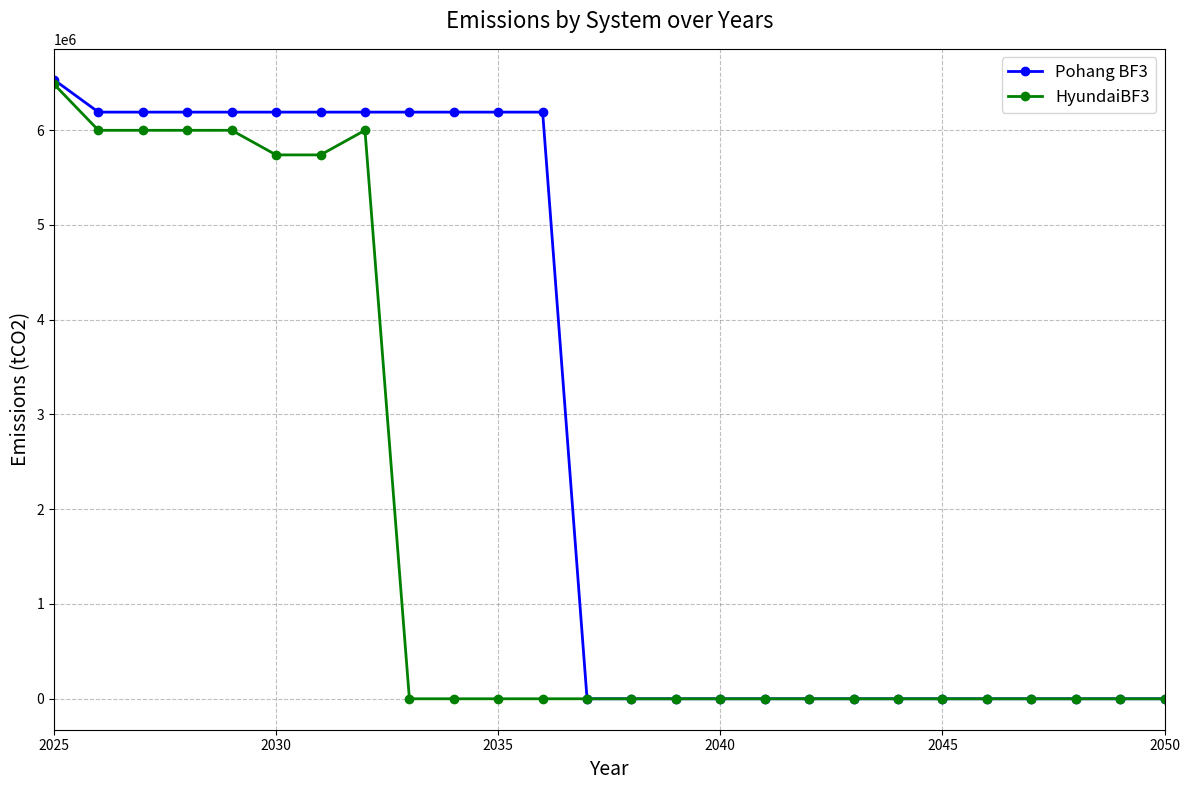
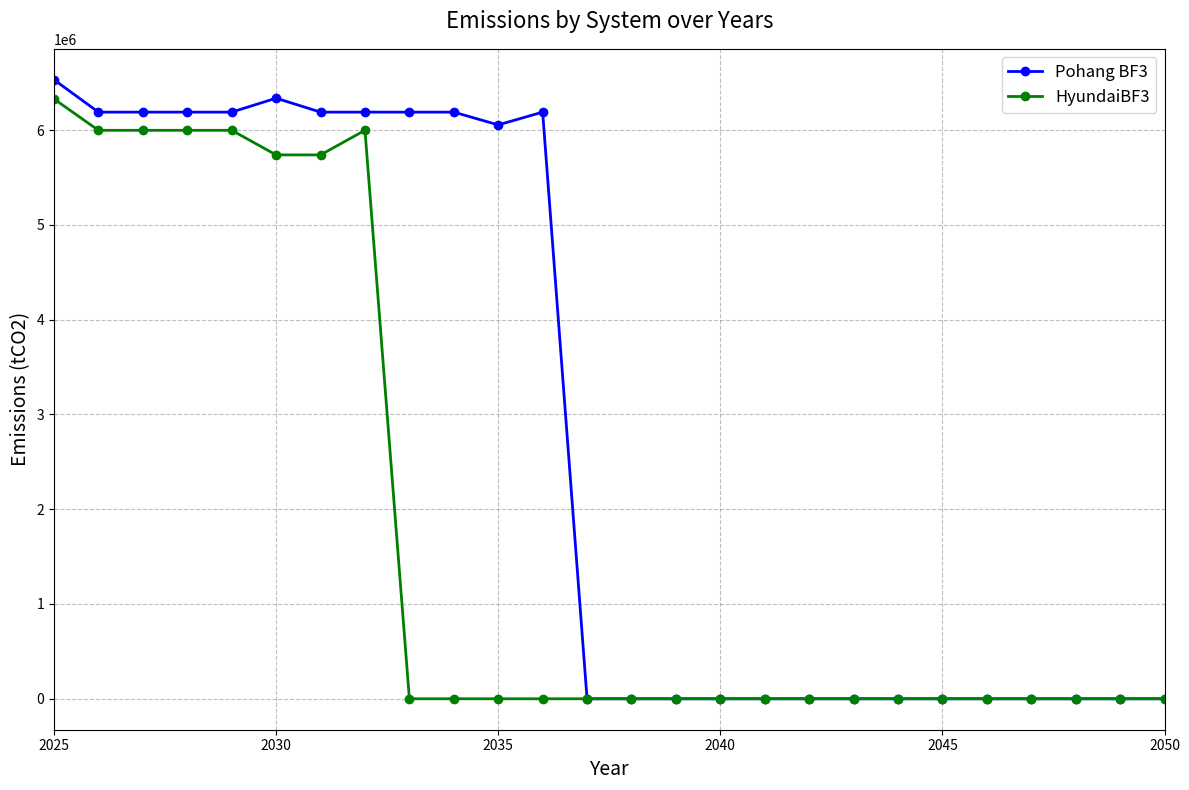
HyundaiBF3, 2025: 6500000 -> 6300000
Pohang BF3, 2030: 6200000 -> 6300000
Pohang BF3, 2035: 6200000 -> 6100000
